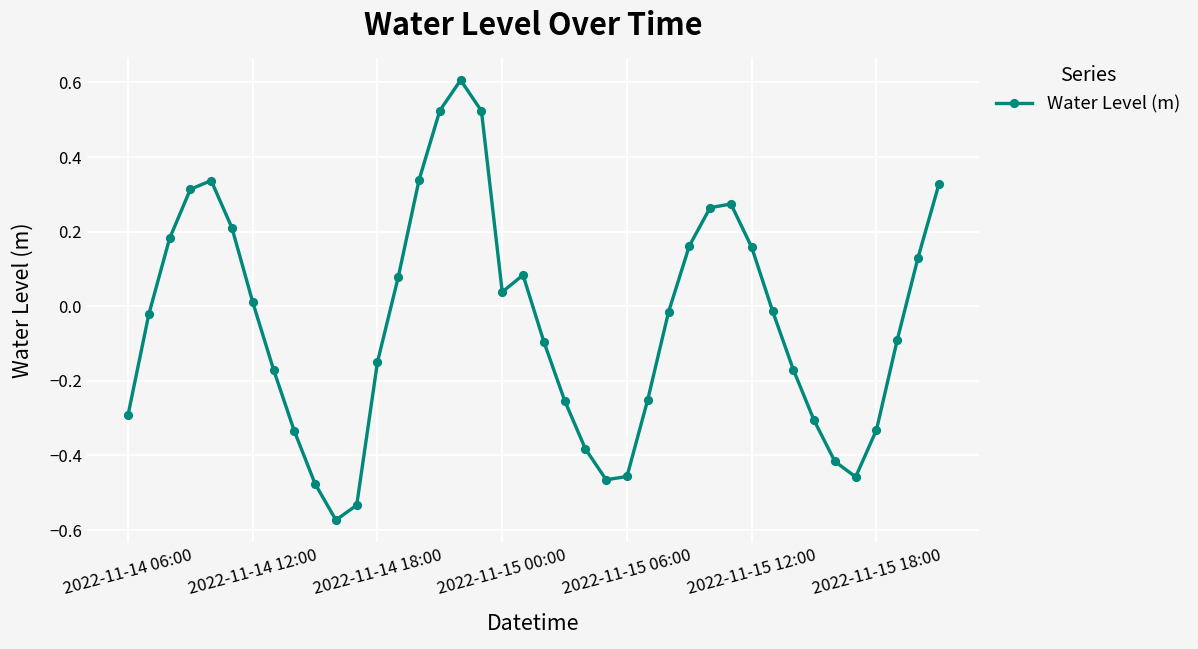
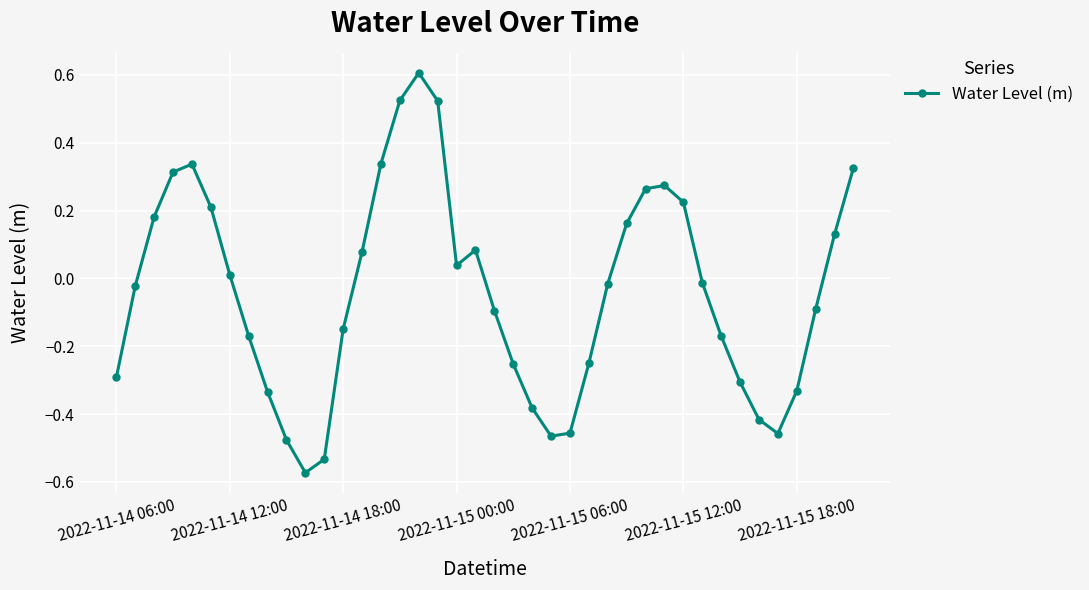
2022-11-15 12:00: 0.16 -> 0.22
